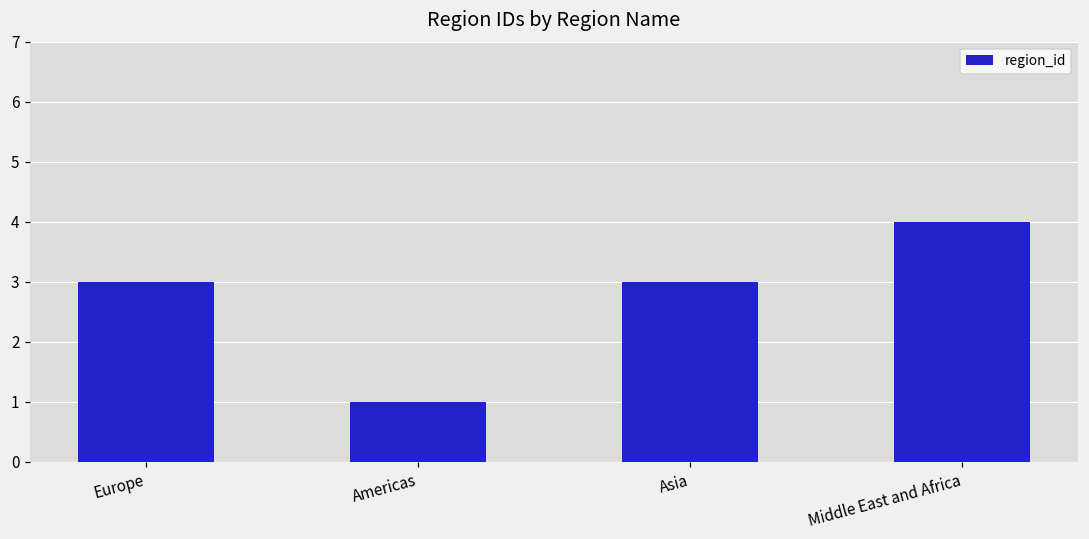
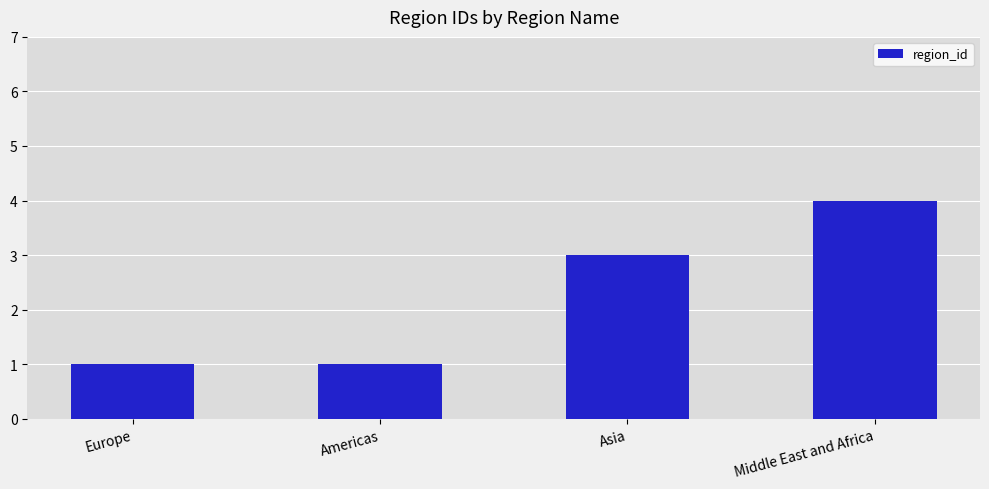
Europe: 3 -> 1
